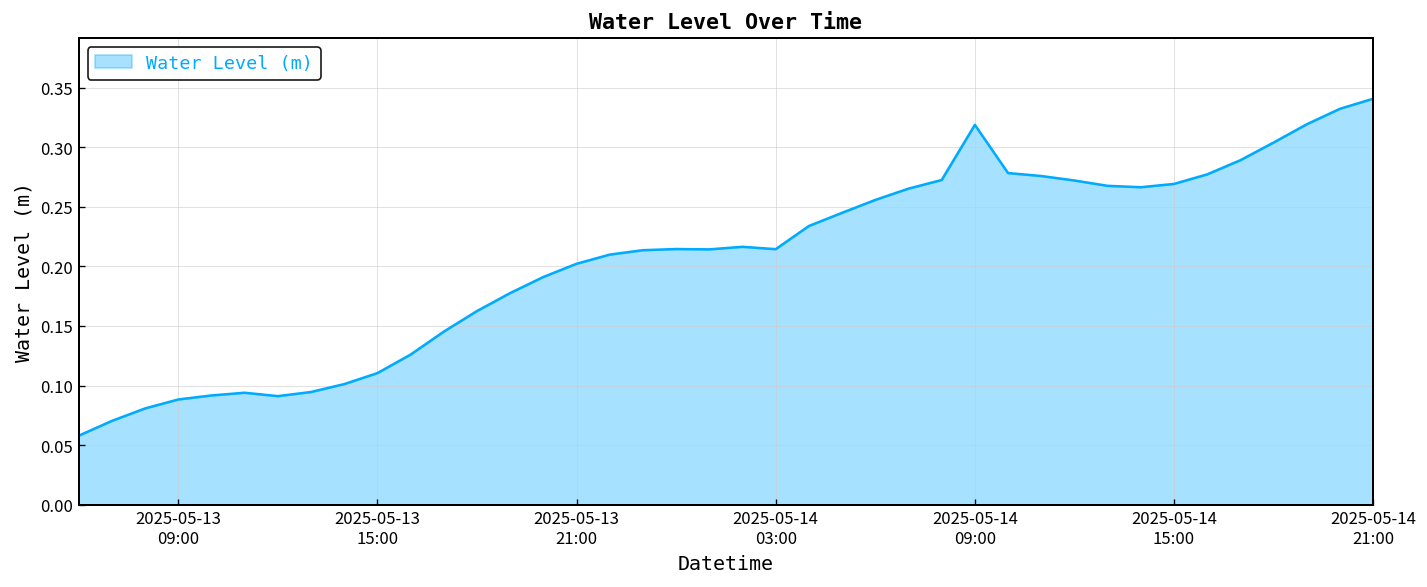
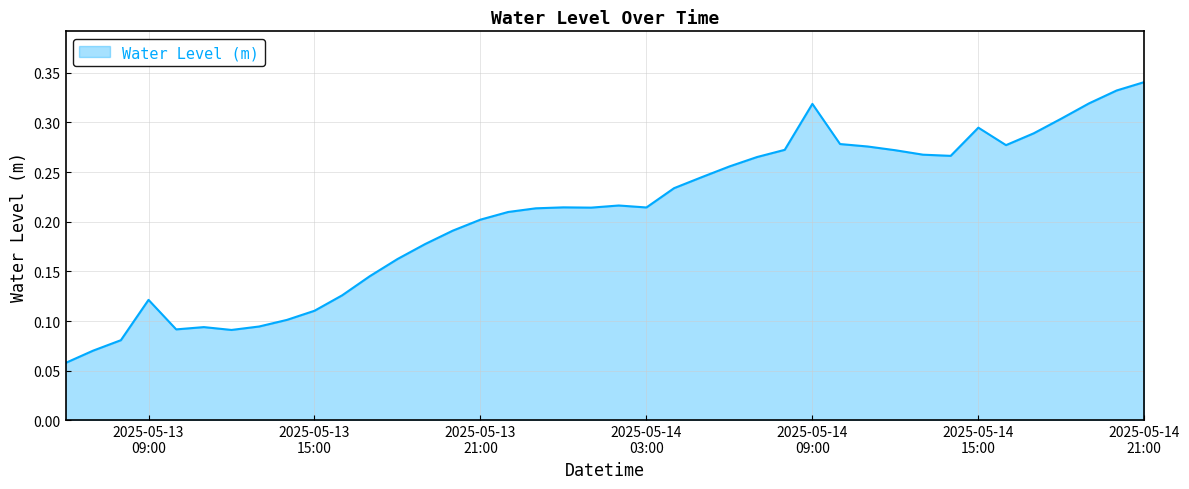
2025-05-13 09:00: 0.09 -> 0.12
2025-05-14 15:00: 0.27 -> 0.29
